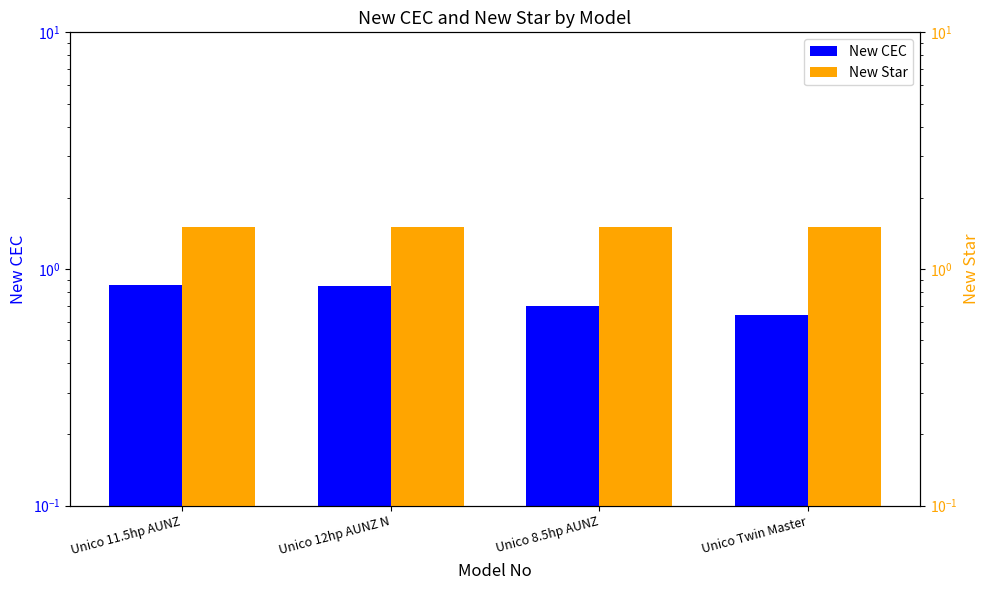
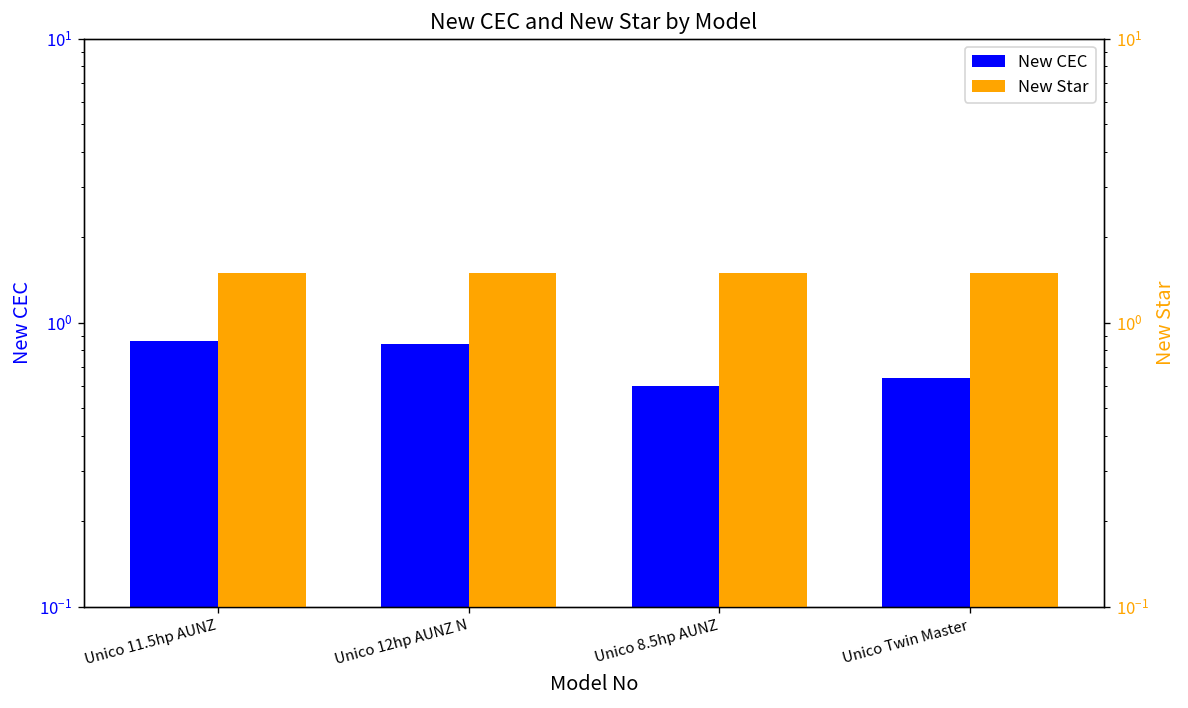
New CEC, Unico 8.5hp AUNZ: 0.7 -> 0.6
